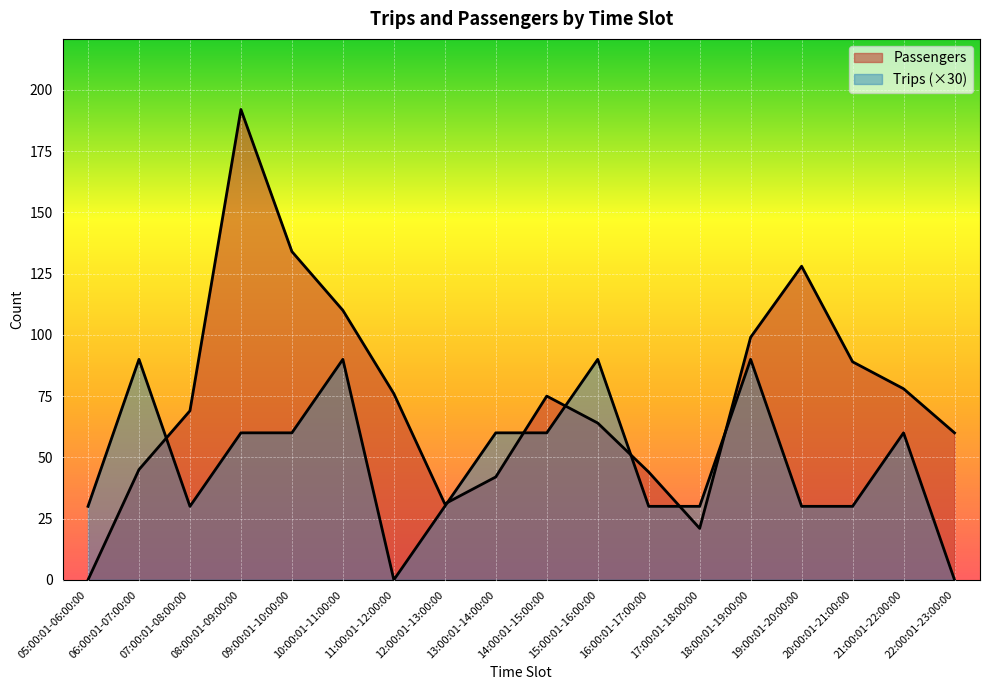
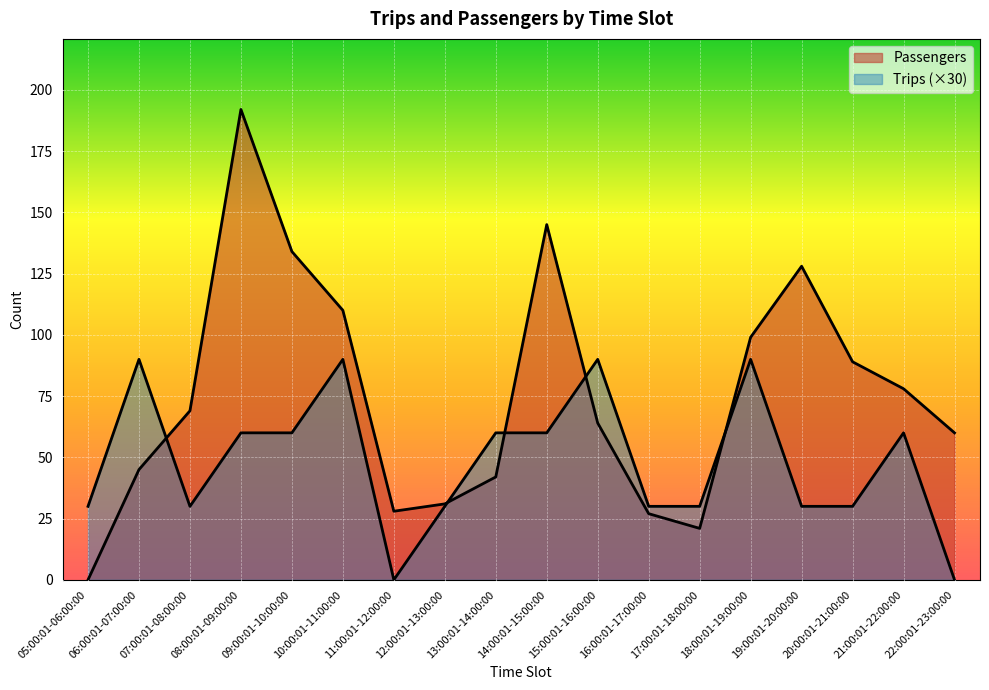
Passengers, 11:00:01-12:00:00: 76 -> 28
Passengers, 14:00:01-15:00:00: 75 -> 145
Passengers, 16:00:01-17:00:00: 44 -> 27
